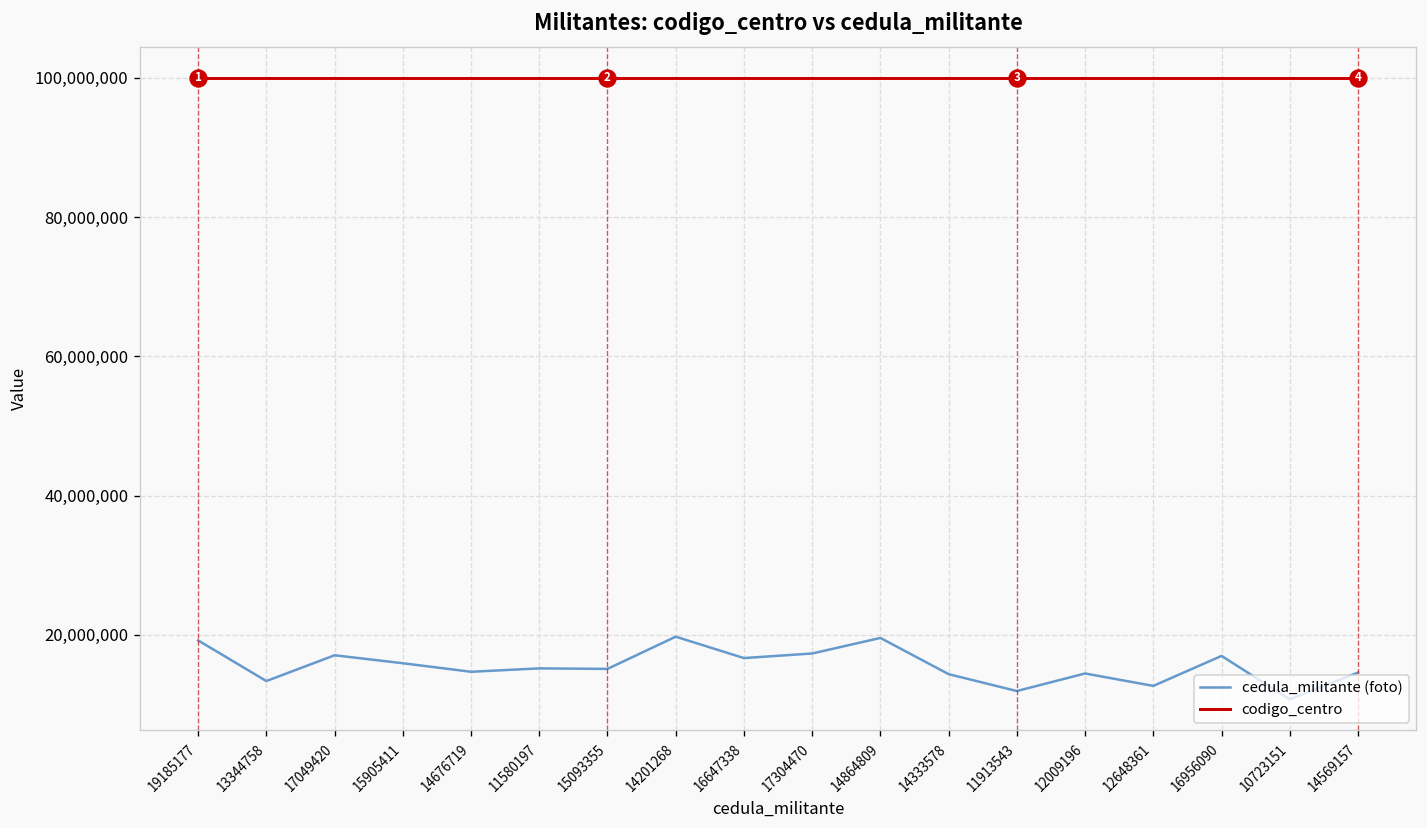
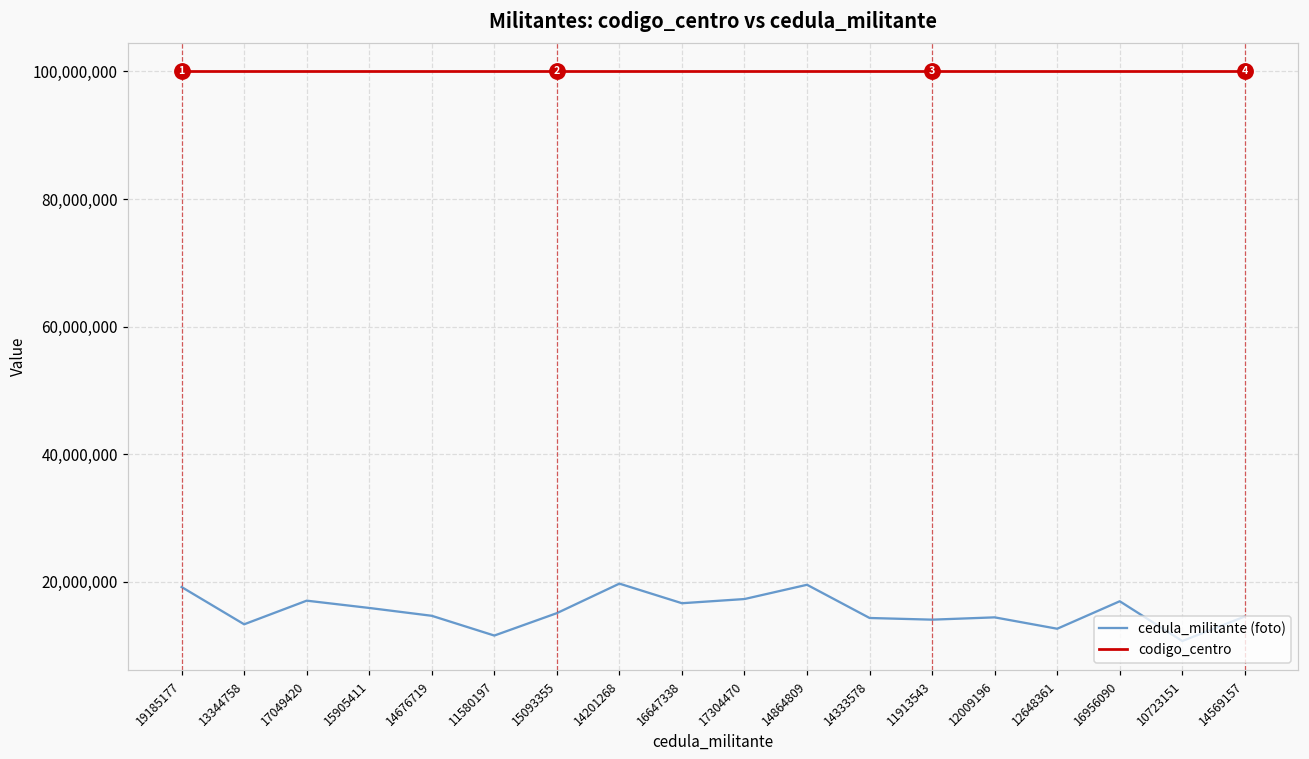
cedula_militante (foto), 11580197: 15,000,000 -> 12,000,000
cedula_militante (foto), 11913543: 12,000,000 -> 14,000,000
